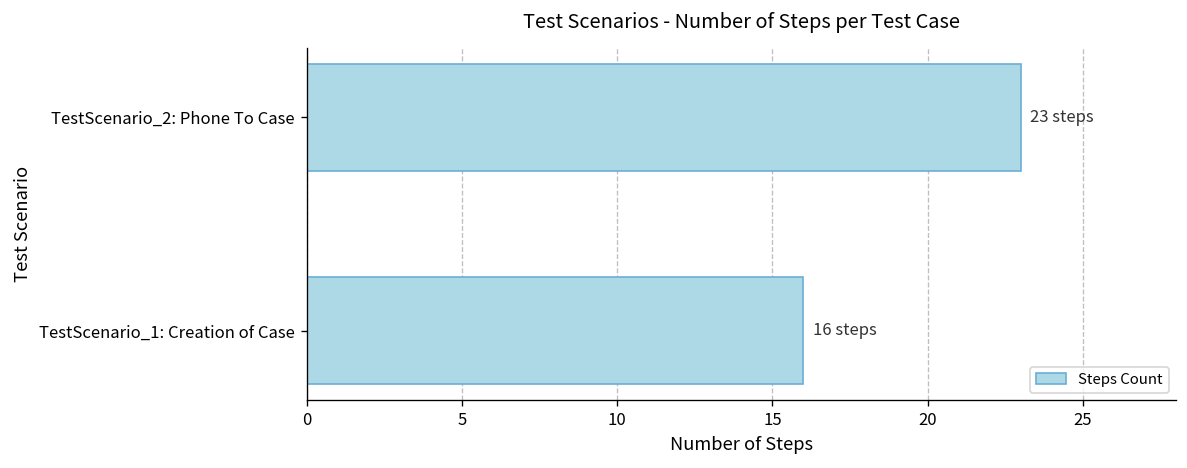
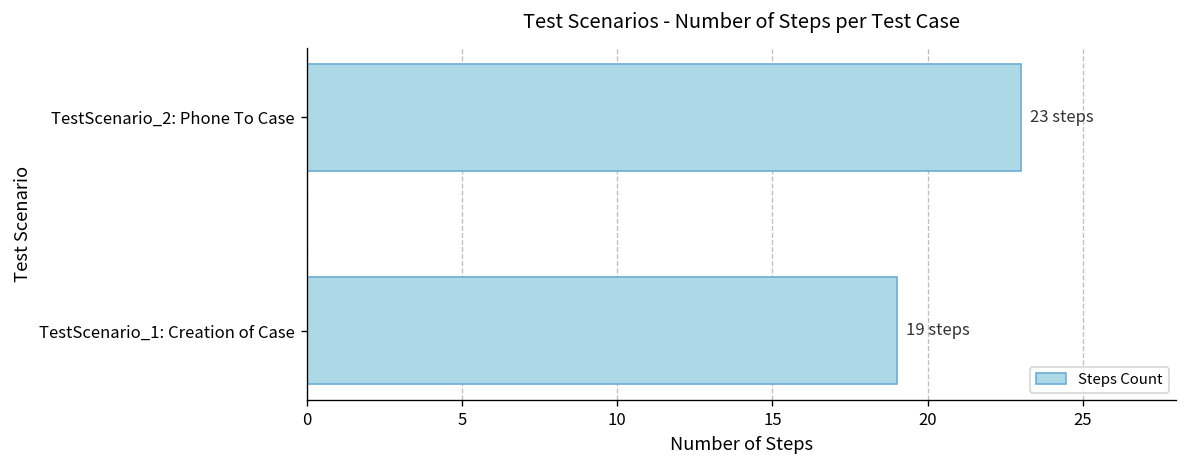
TestScenario_1: Creation of Case: 16 -> 19
